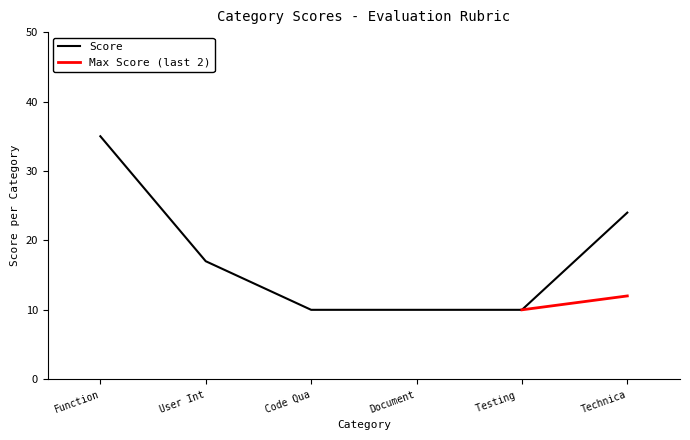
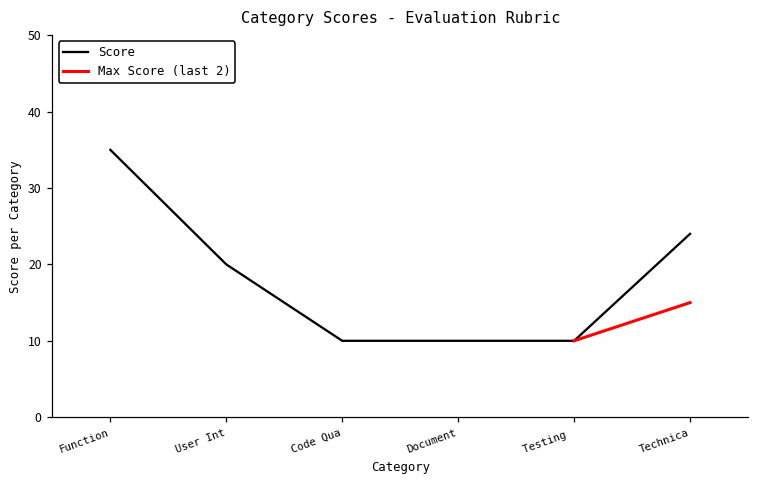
Score, User Int: 17 -> 20
Max Score (last 2), Technica: 12 -> 15
